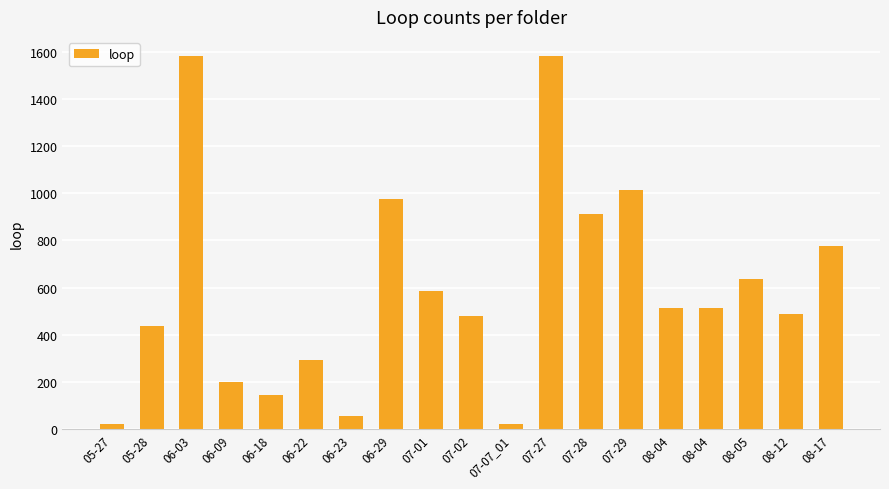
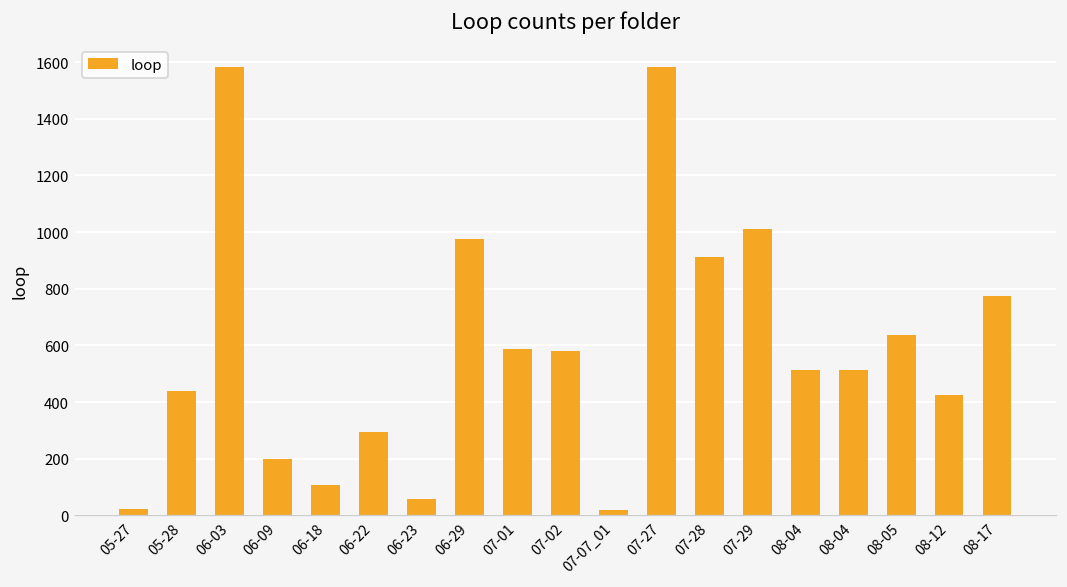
06-18: 150 -> 110
07-02: 480 -> 580
08-12: 490 -> 420
